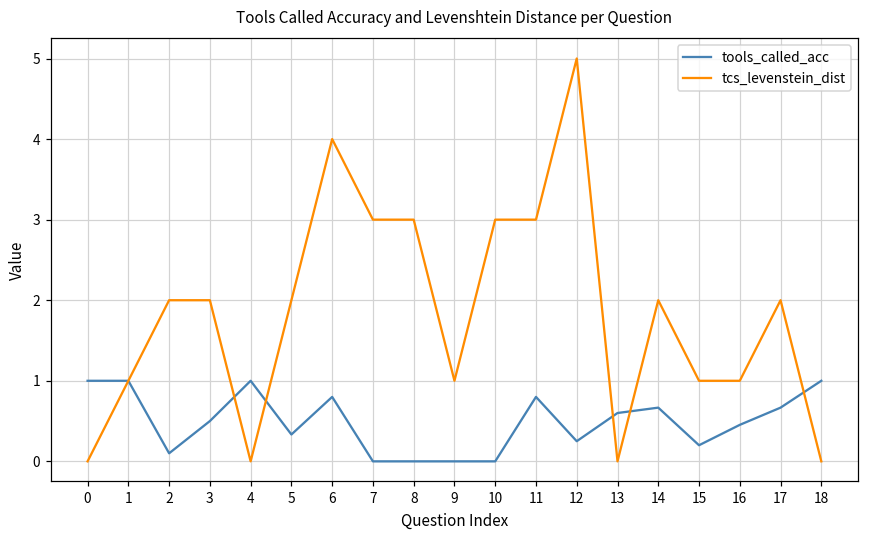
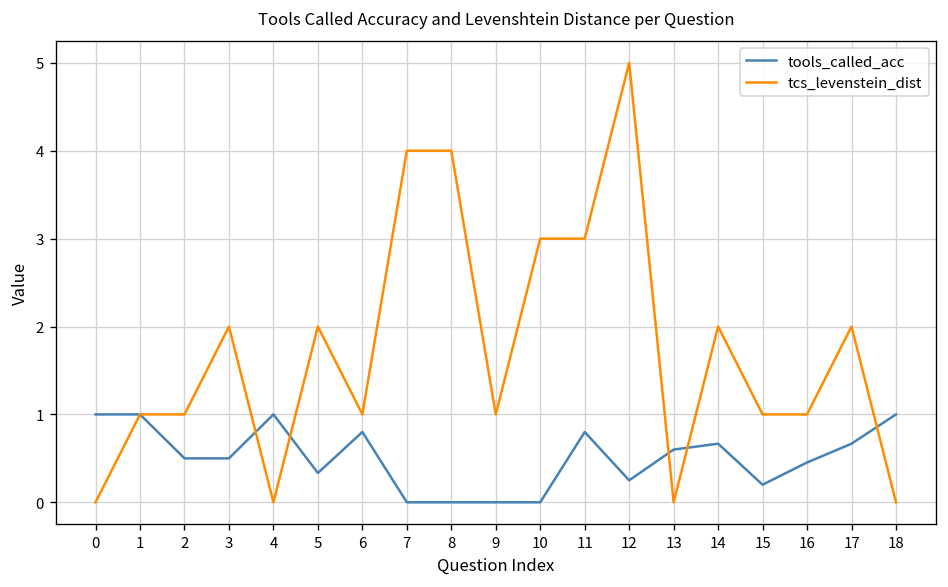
tools_called_acc, 2: 0.1 -> 0.5
tcs_levenstein_dist, 2: 2 -> 1
tcs_levenstein_dist, 6: 4 -> 1
tcs_levenstein_dist, 7: 3 -> 4
tcs_levenstein_dist, 8: 3 -> 4
